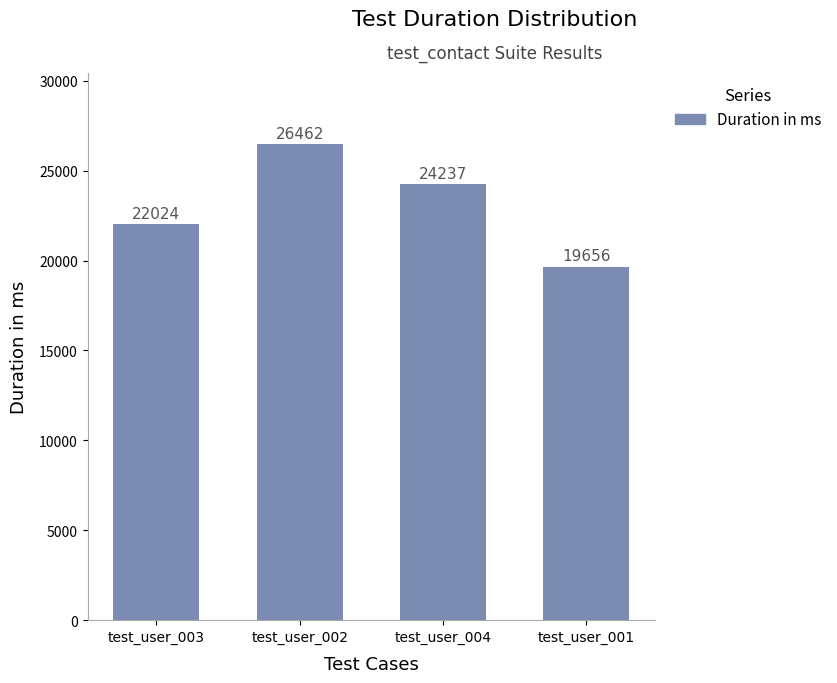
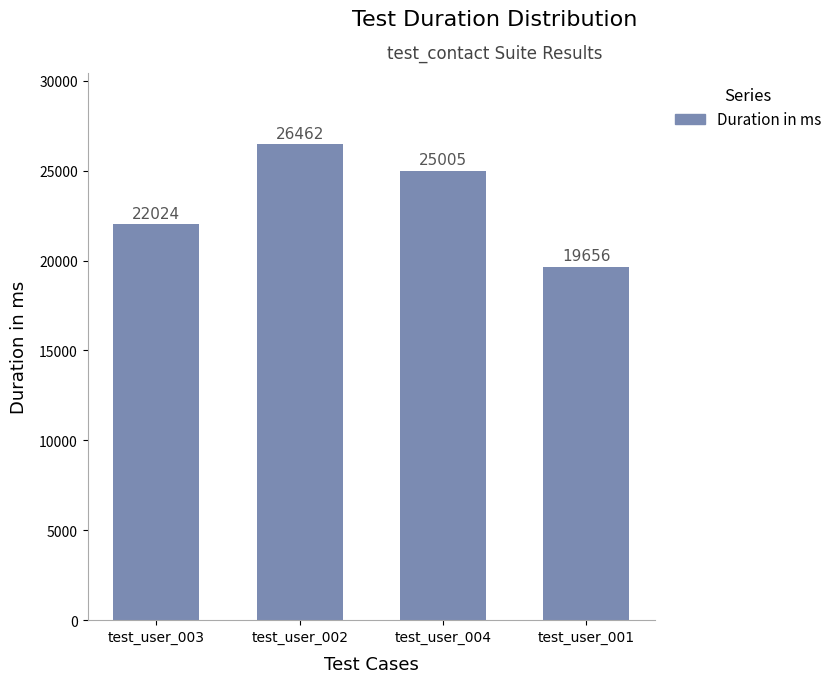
test_user_004: 24237 -> 25005
